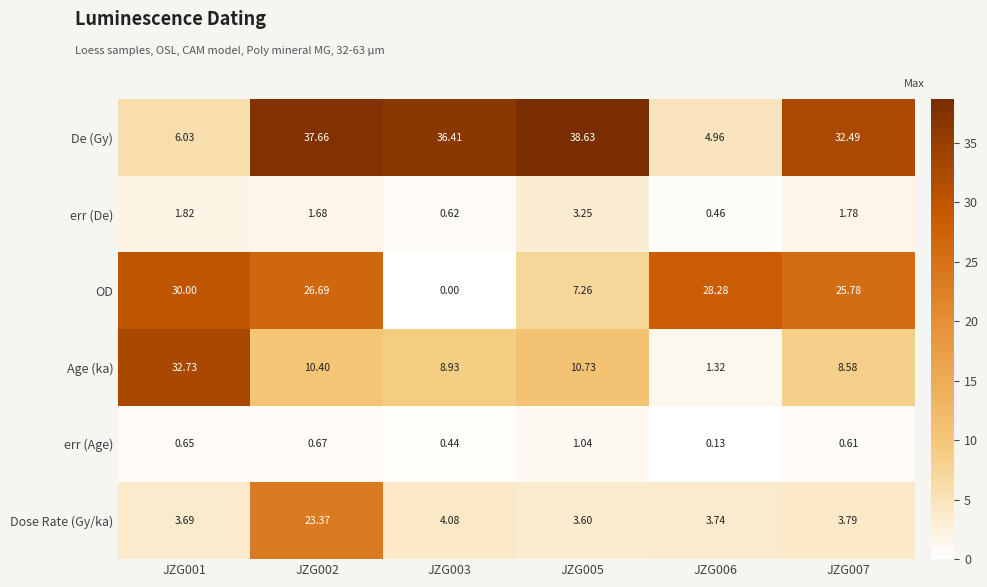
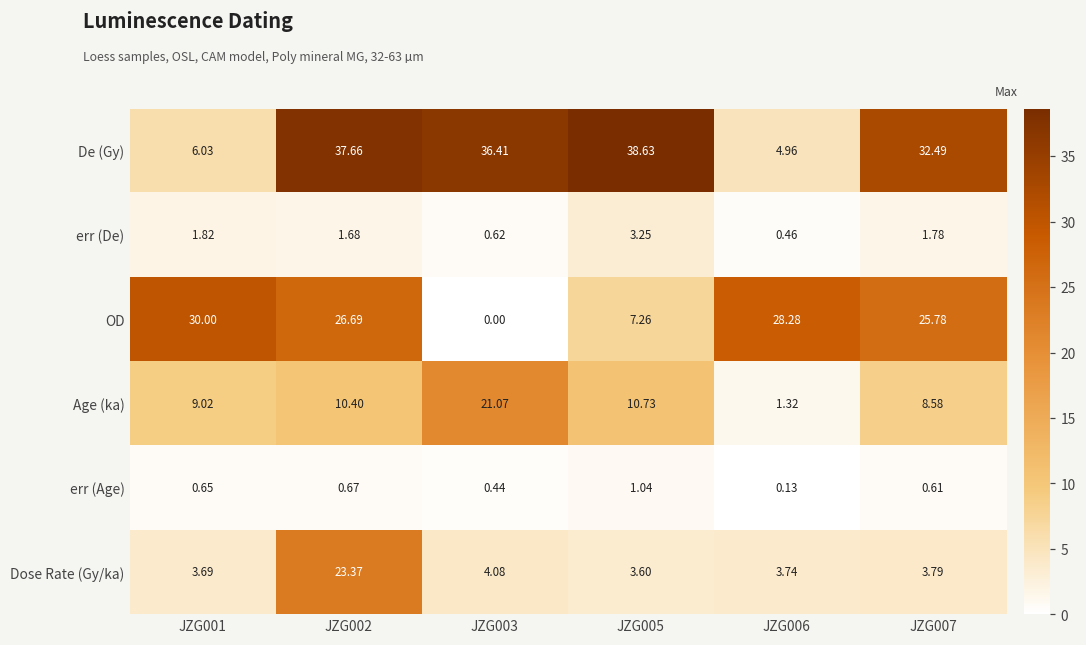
Age (ka), JZG001: 32.73 -> 9.02
Age (ka), JZG003: 8.93 -> 21.07
